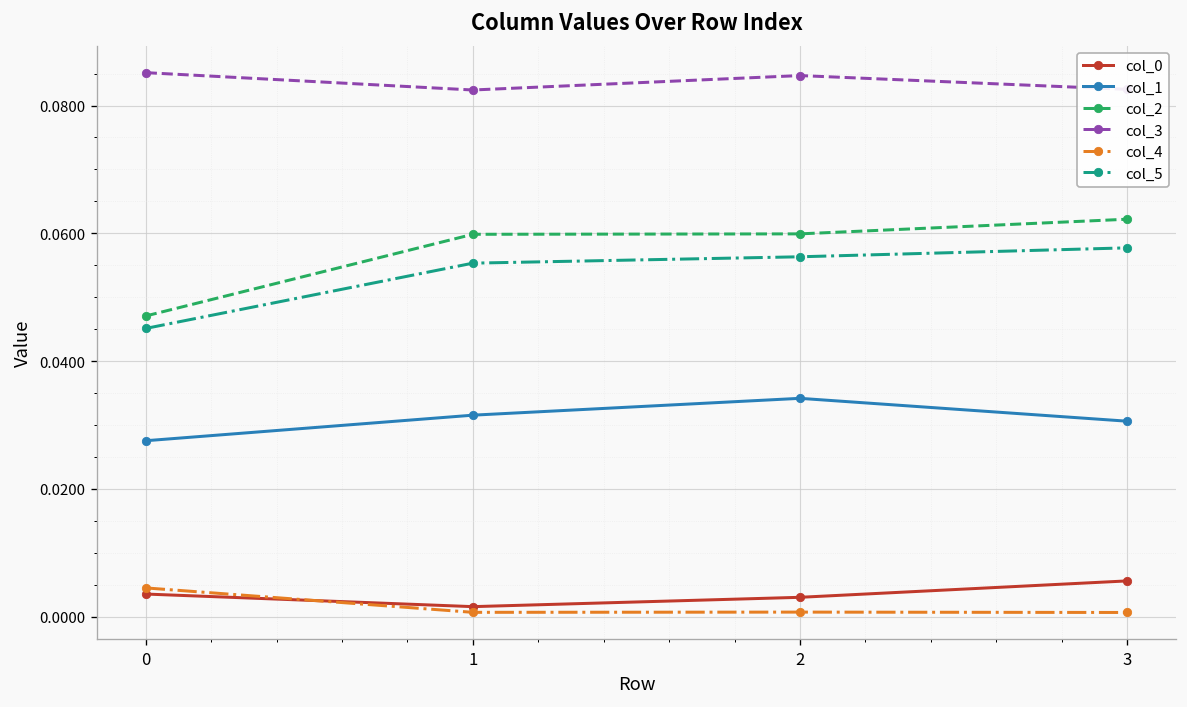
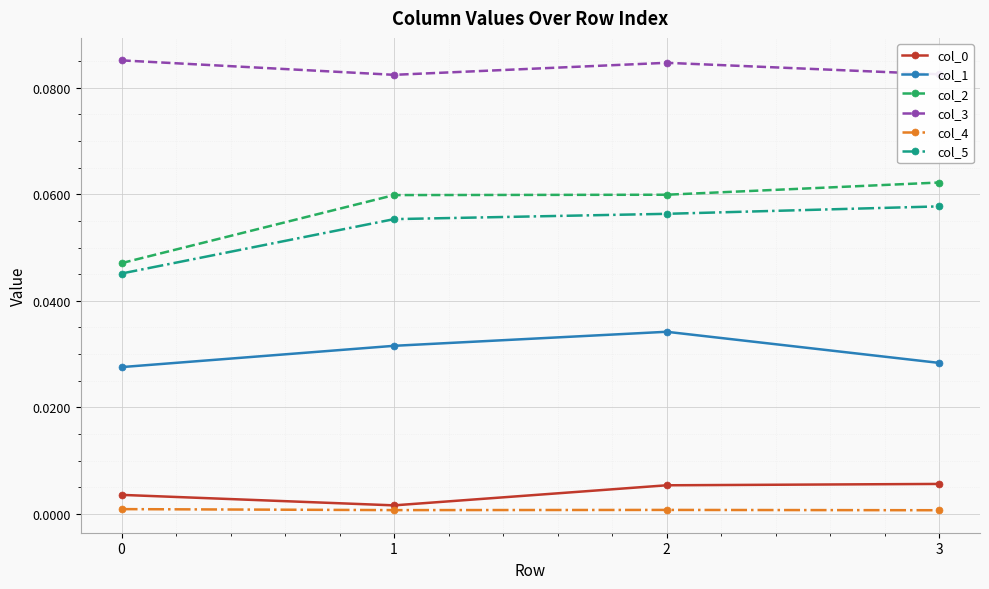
col_4, 0: 0.005 -> 0.001
col_0, 2: 0.003 -> 0.005
col_1, 3: 0.031 -> 0.028
